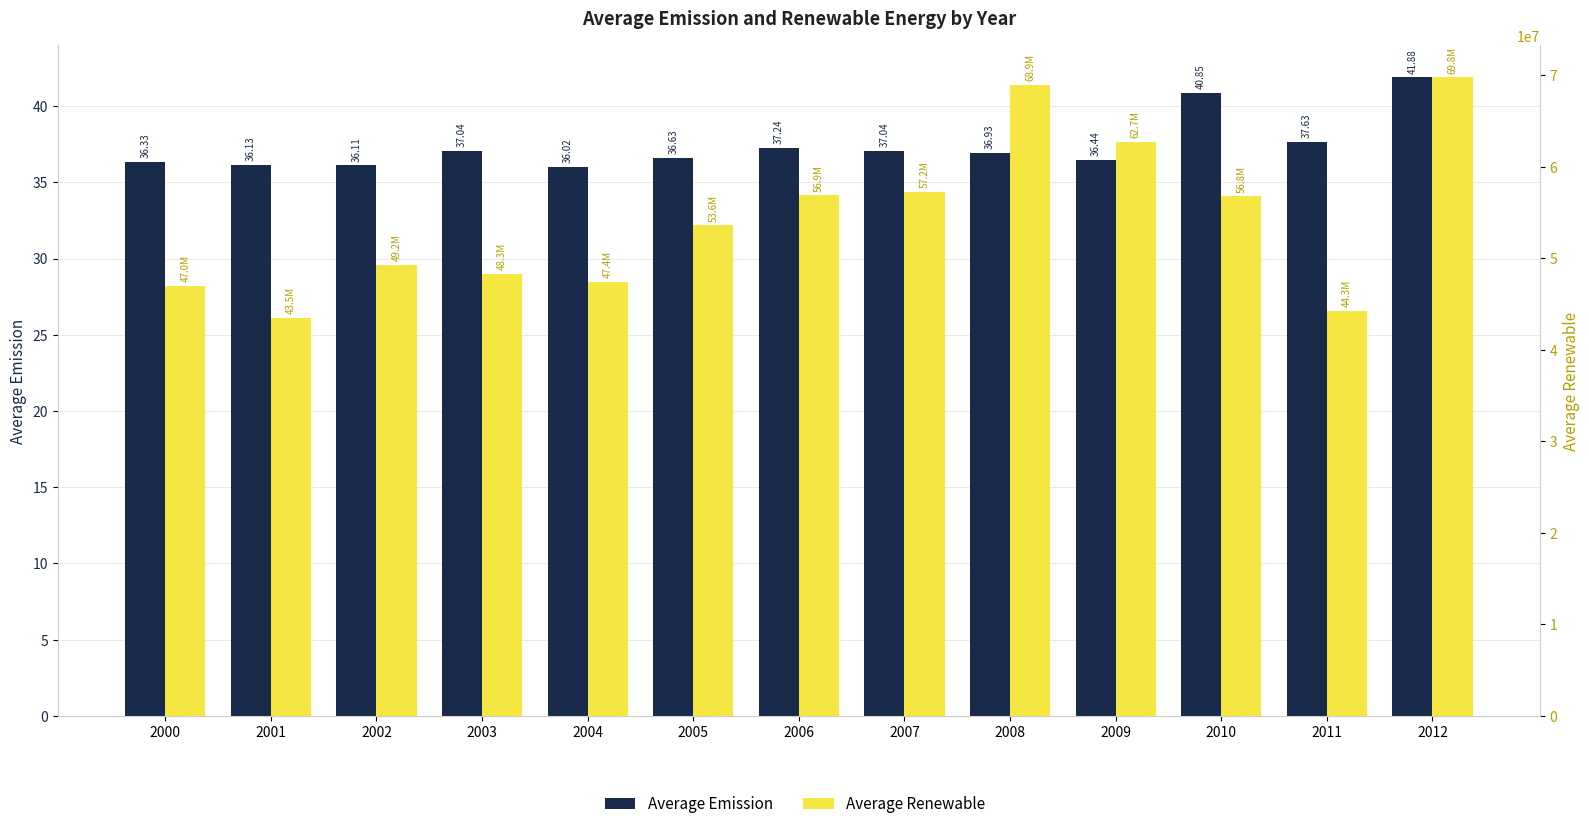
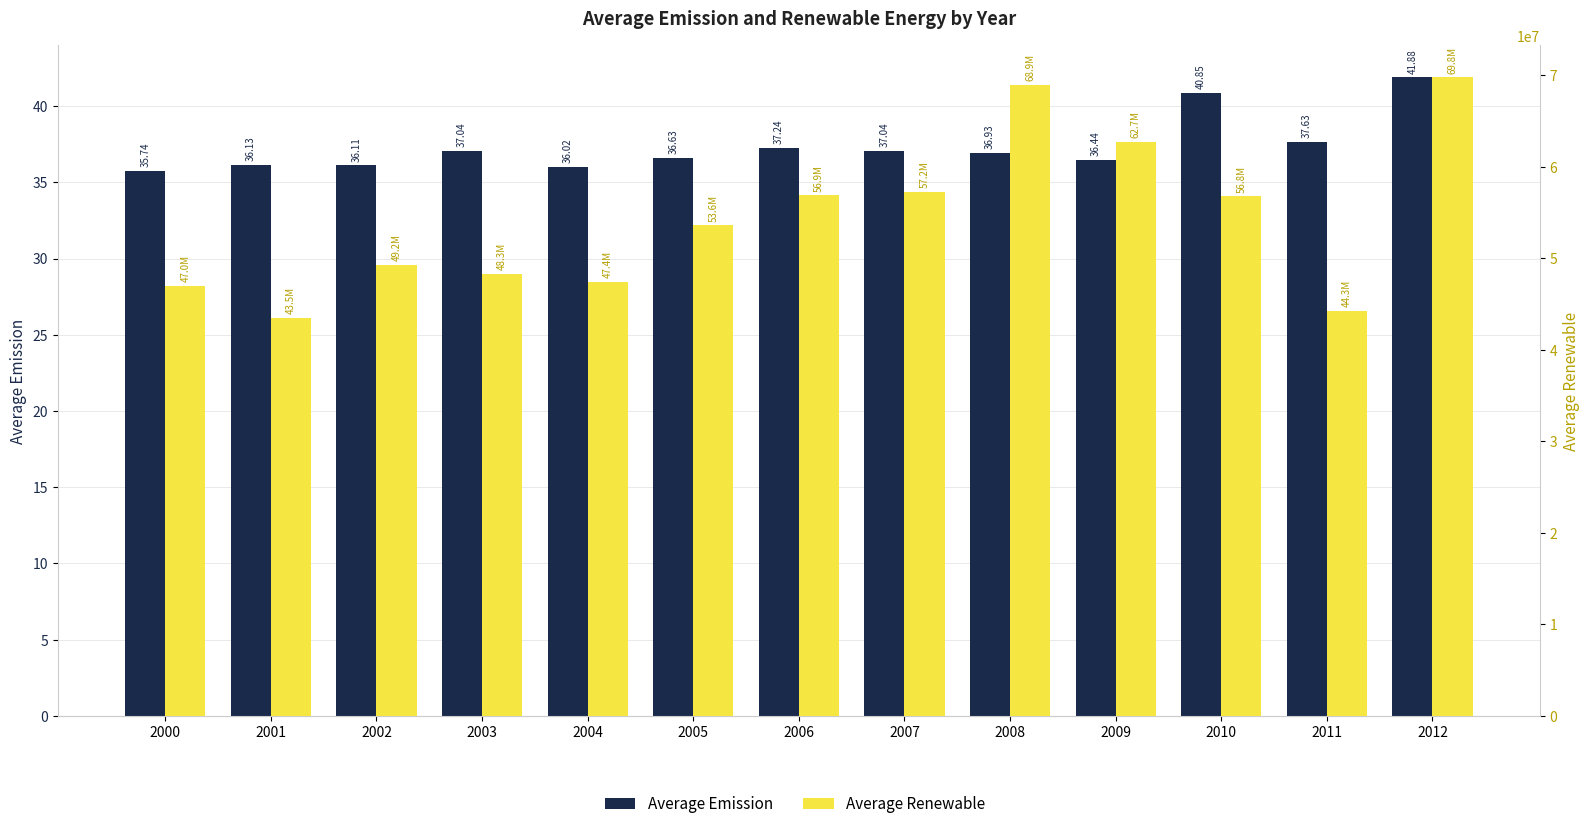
Average Emission, 2000: 36.33 -> 35.74
